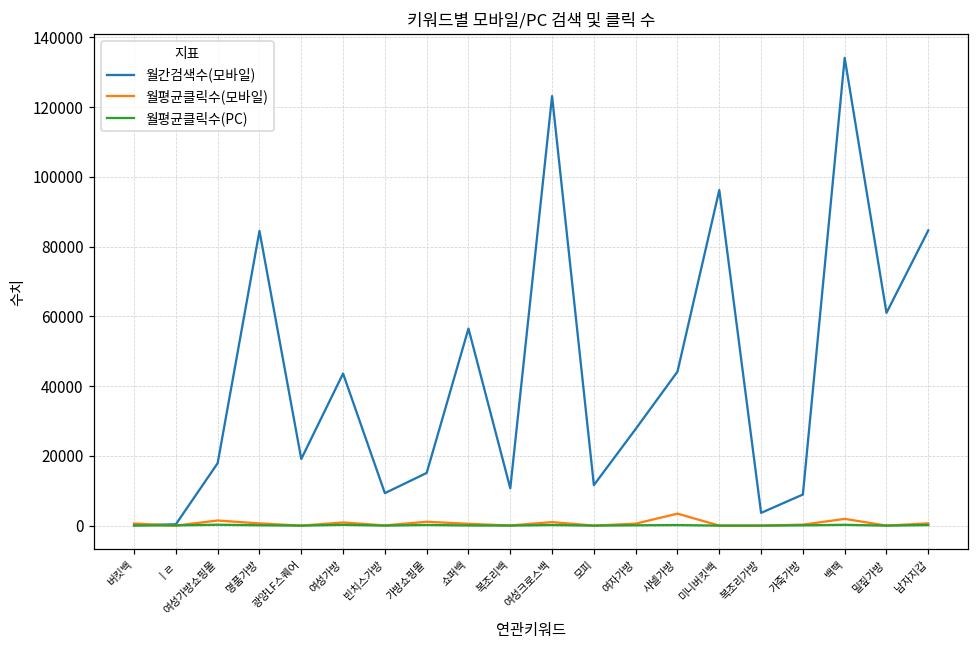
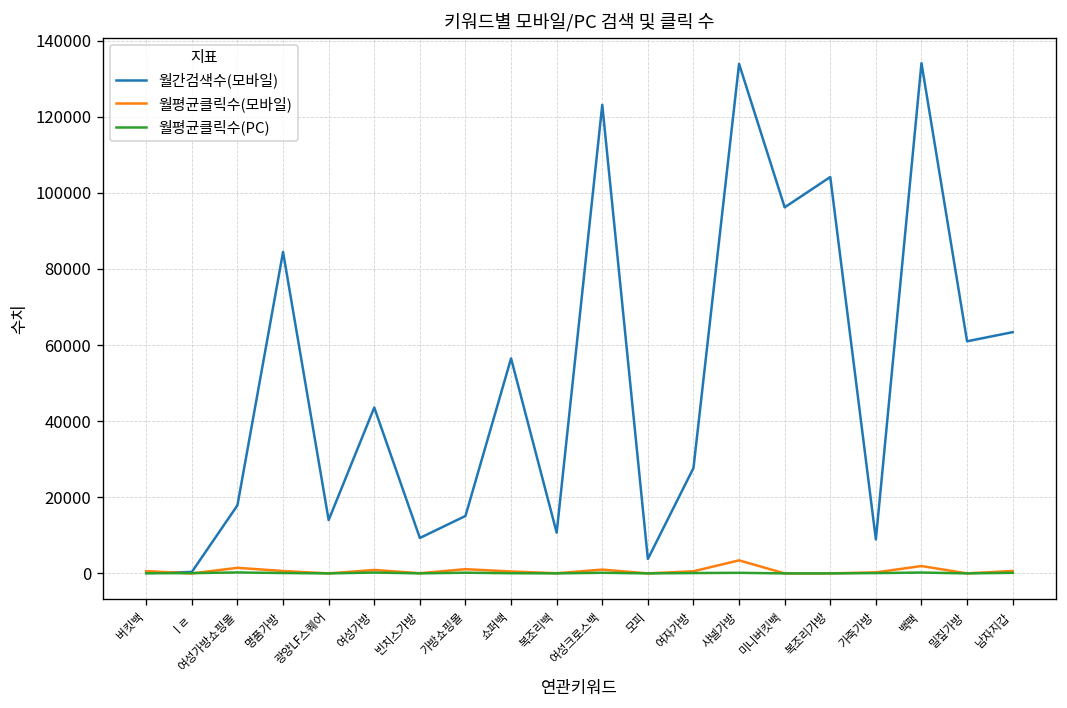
월간검색수(모바일), 광양LF스퀘어: 19000 -> 14000
월간검색수(모바일), 모피: 12000 -> 4000
월간검색수(모바일), 샤넬가방: 44000 -> 134000
월간검색수(모바일), 복조리가방: 4000 -> 104000
월간검색수(모바일), 남자지갑: 85000 -> 63000
